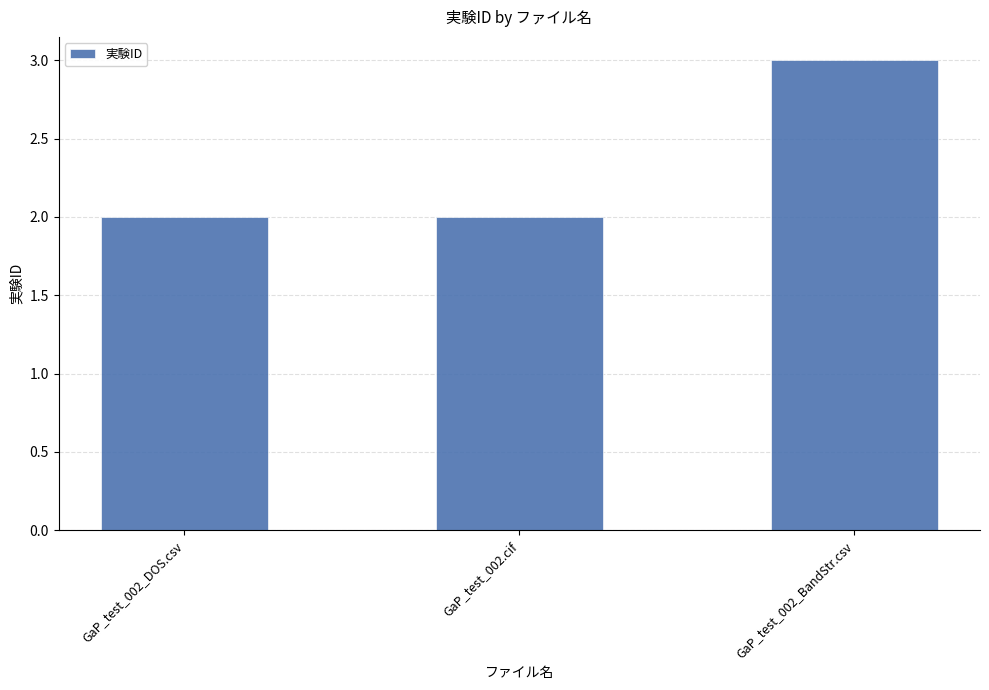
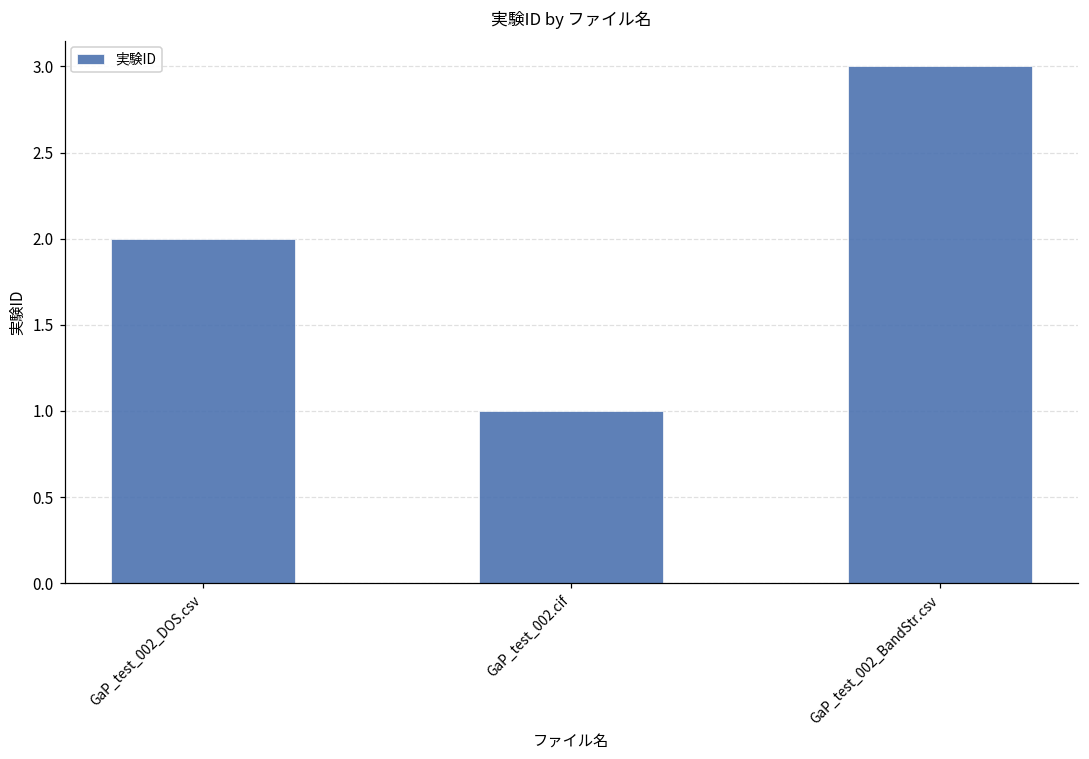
GaP_test_002.cif: 2 -> 1
